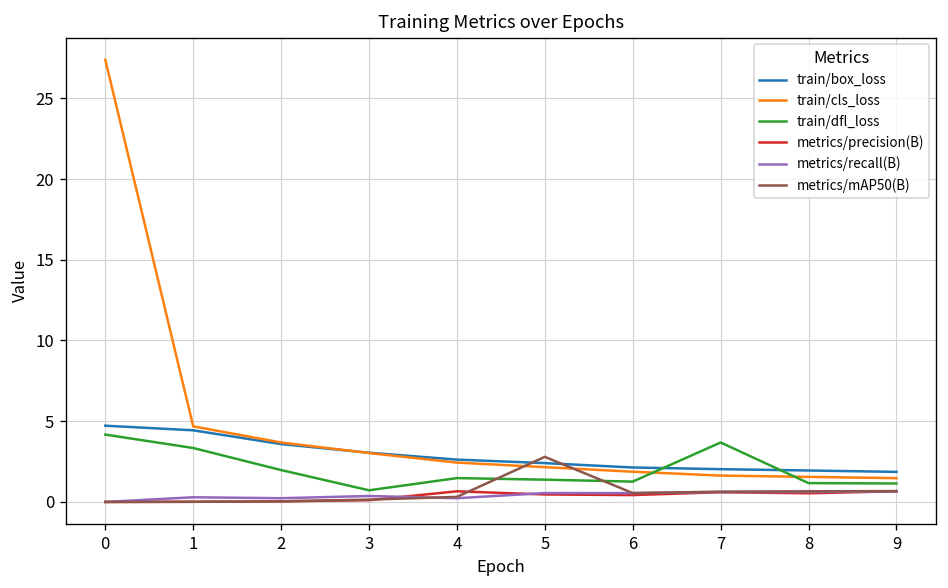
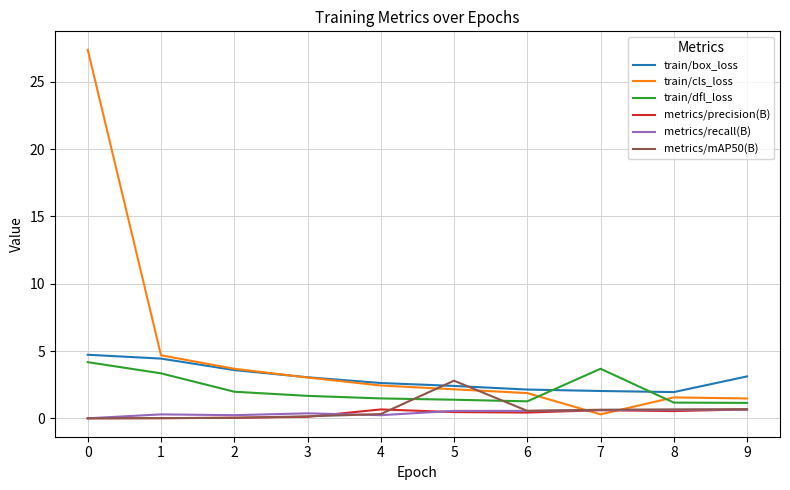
train/dfl_loss, 3: 0.7 -> 1.7
train/cls_loss, 7: 1.6 -> 0.3
train/box_loss, 9: 1.9 -> 3.1
